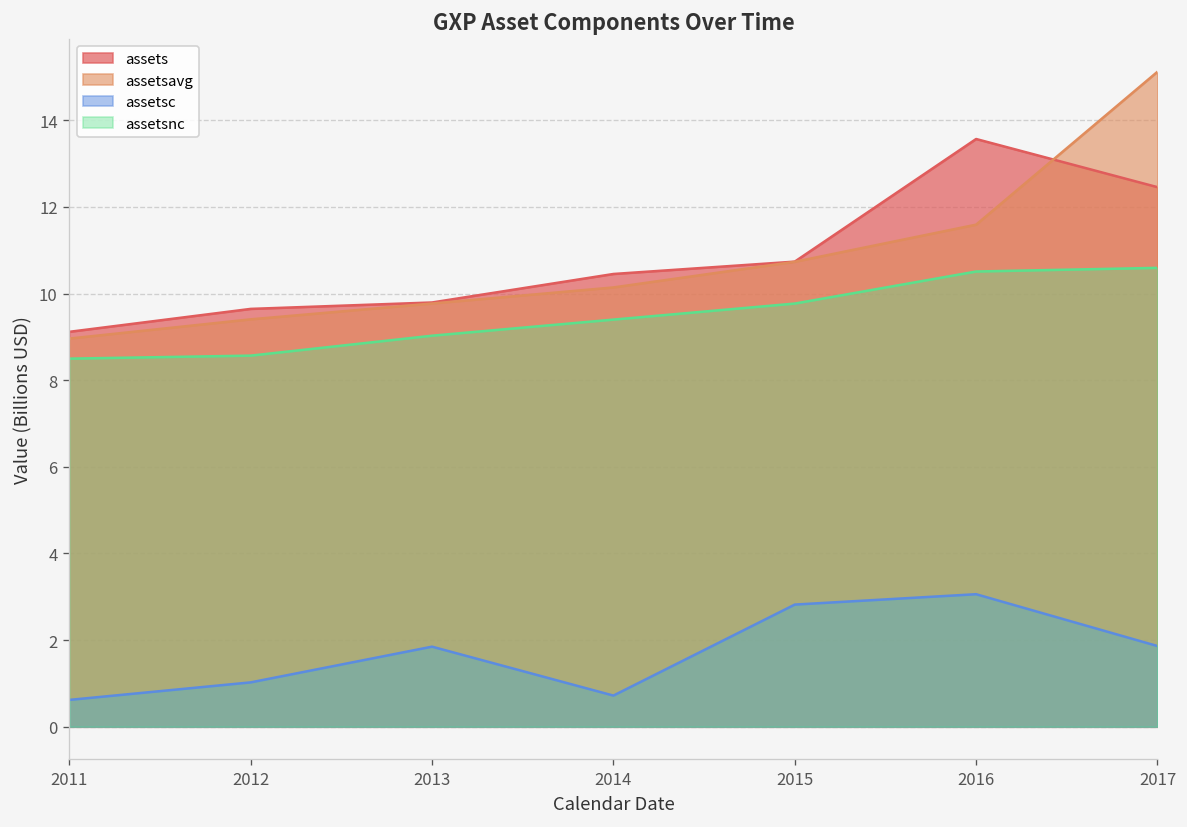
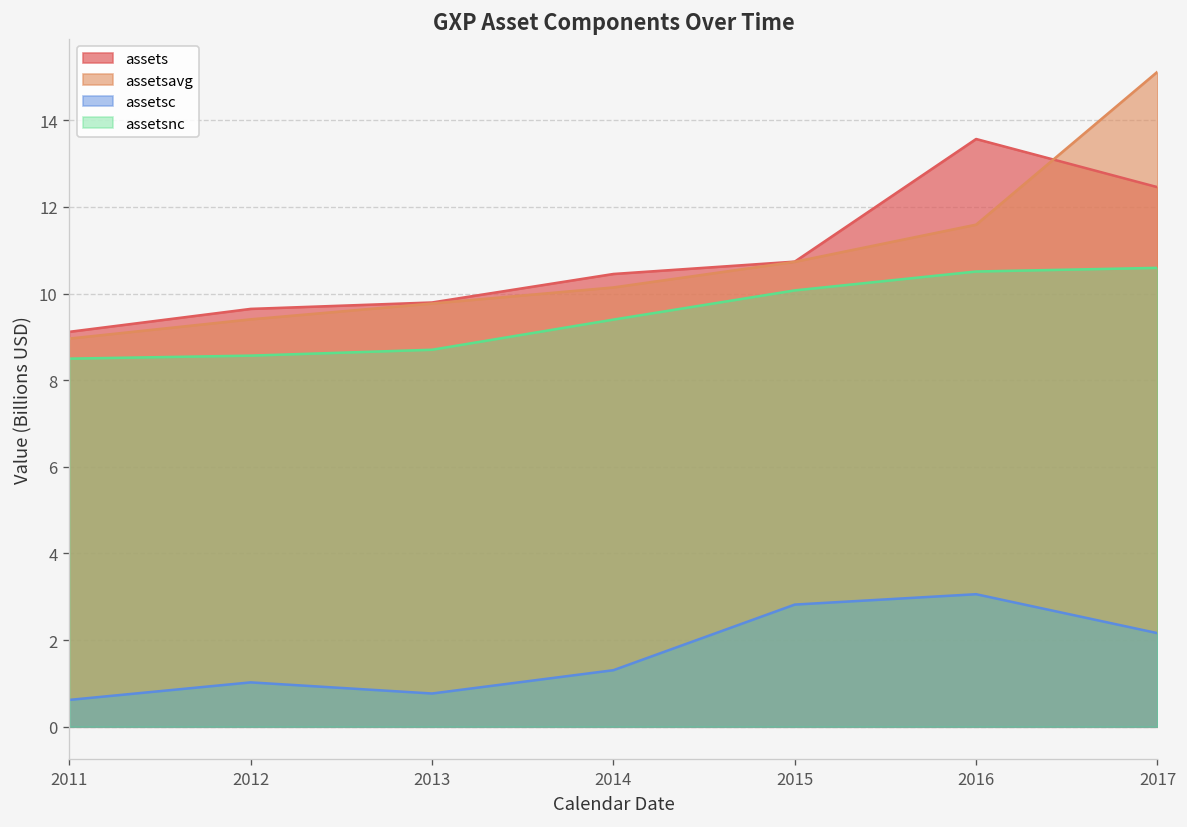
assetsc, 2013: 1.8 -> 0.8
assetsnc, 2013: 9.0 -> 8.7
assetsc, 2014: 0.7 -> 1.3
assetsnc, 2015: 9.8 -> 10.1
assetsc, 2017: 1.9 -> 2.2
